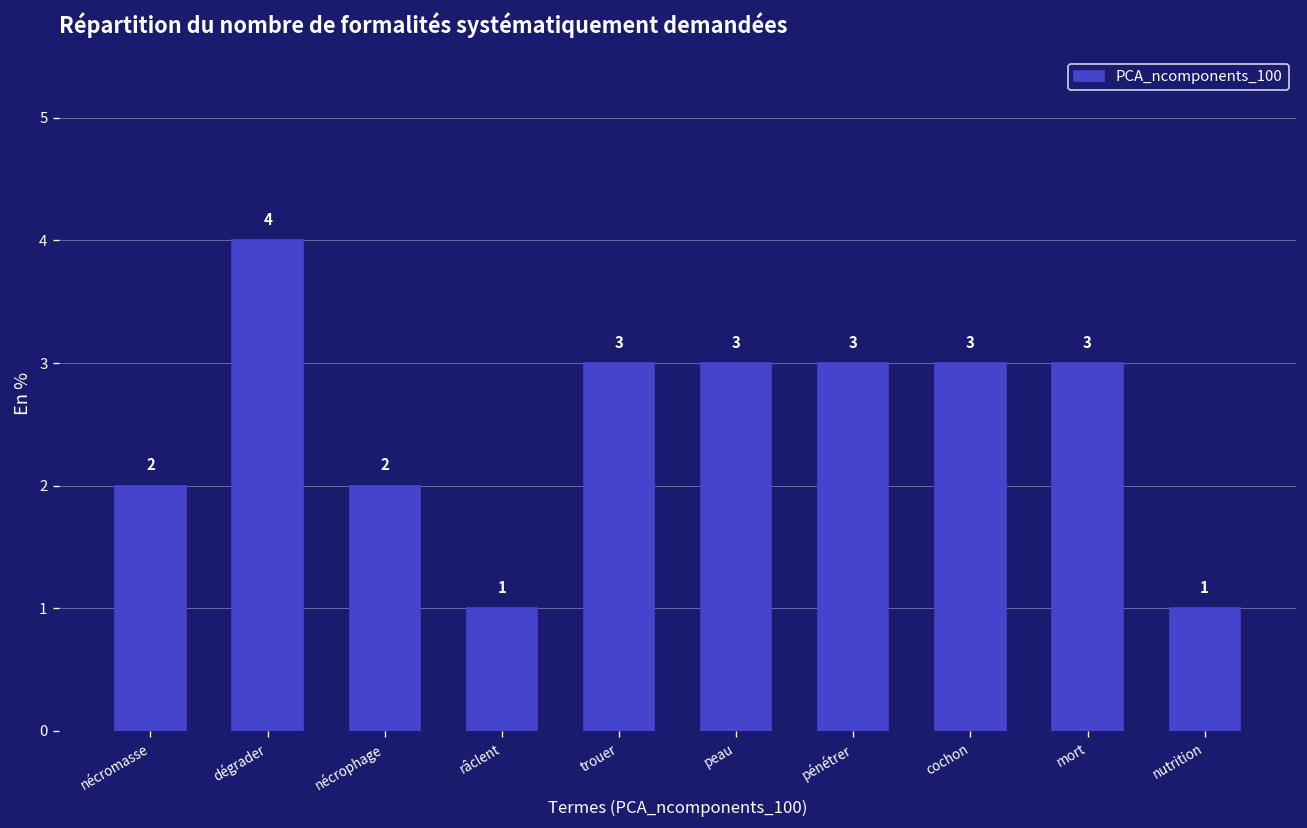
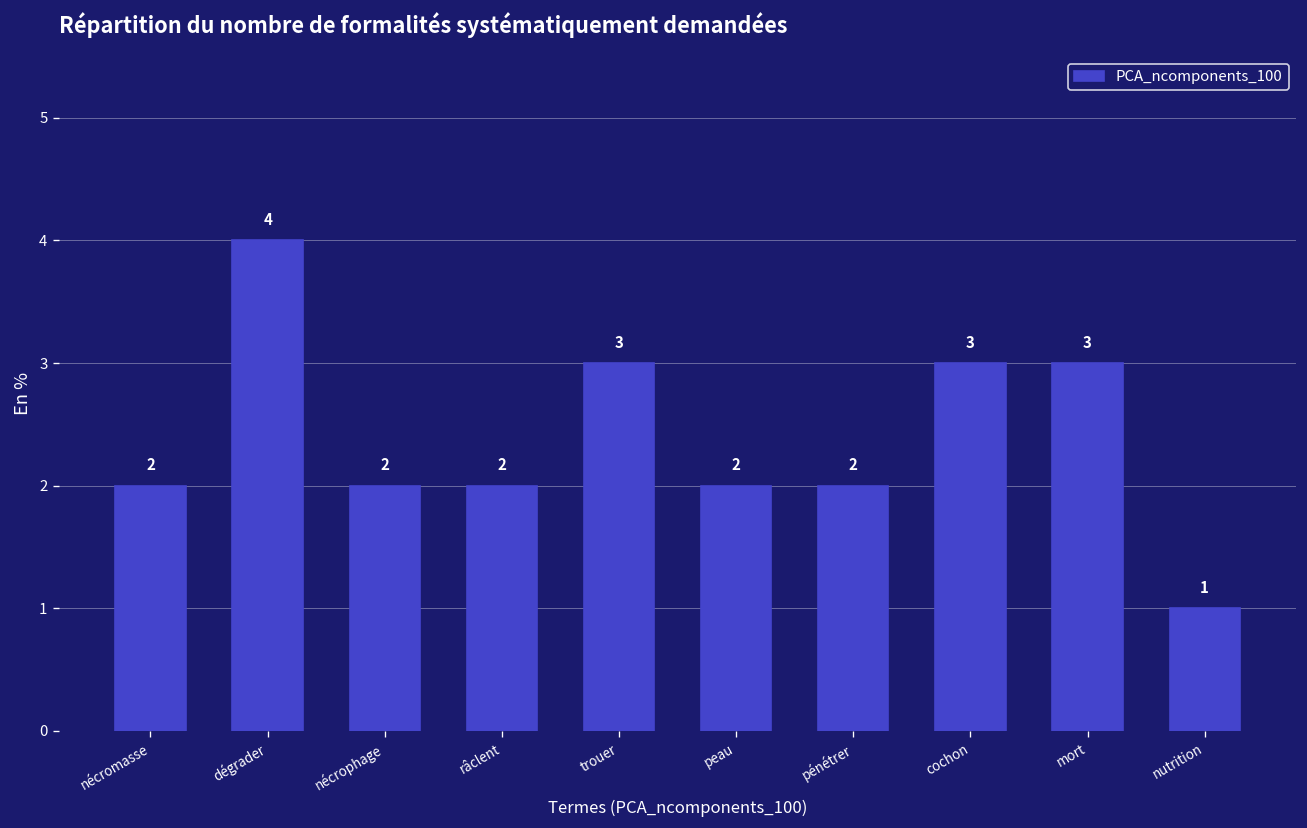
râclent: 1 -> 2
peau: 3 -> 2
pénétrer: 3 -> 2
